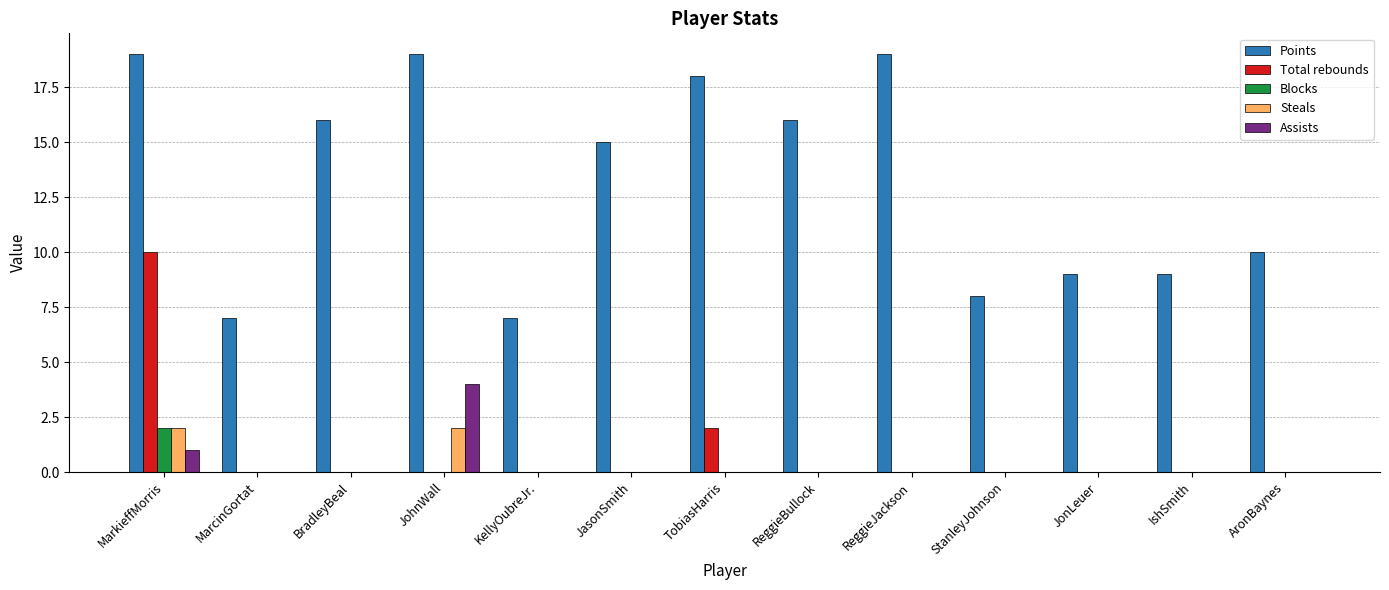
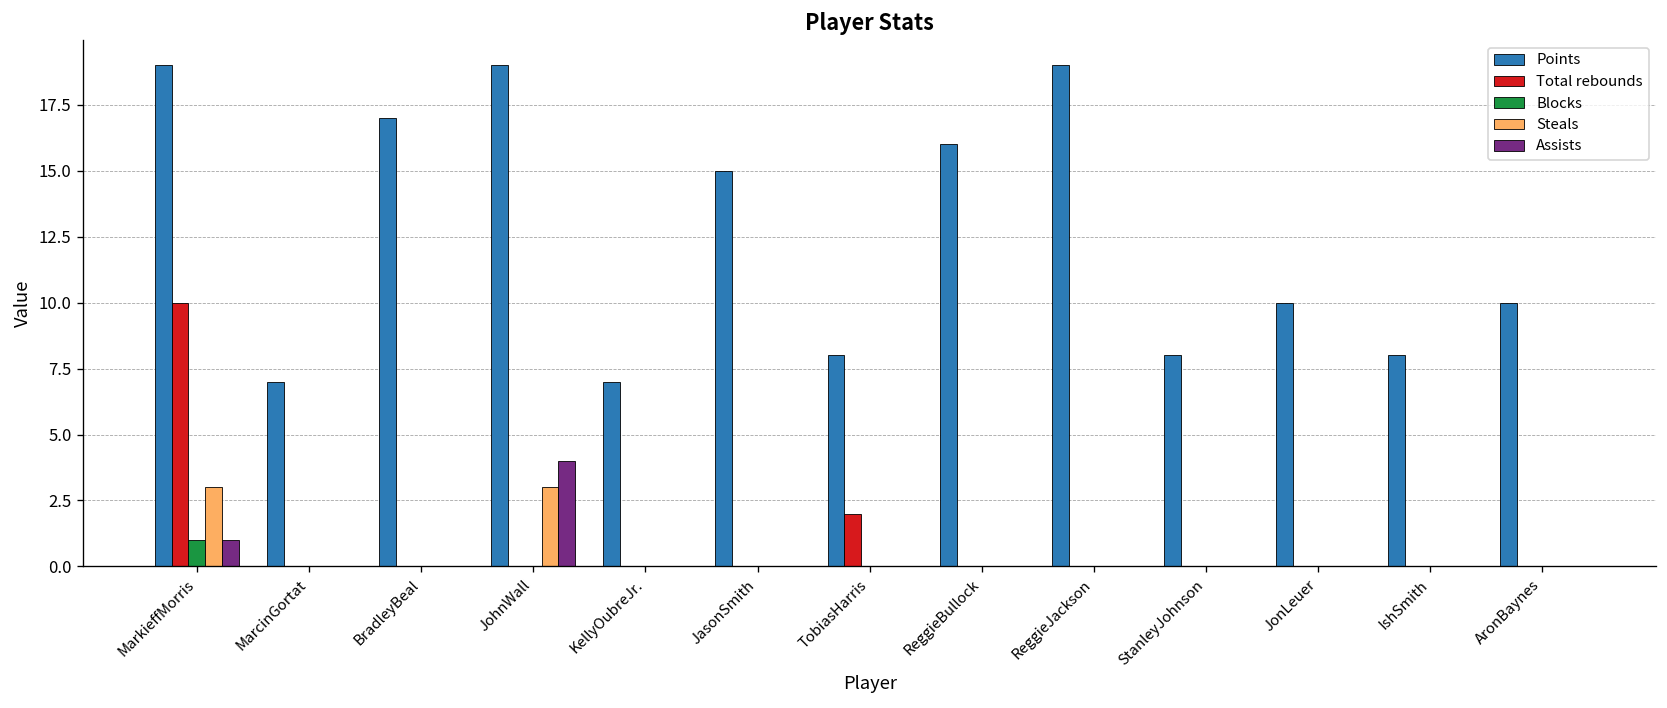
Blocks, MarkieffMorris: 2 -> 1
Steals, MarkieffMorris: 2 -> 3
Points, BradleyBeal: 16 -> 17
Steals, JohnWall: 2 -> 3
Points, TobiasHarris: 18 -> 8
Points, JonLeuer: 9 -> 10
Points, IshSmith: 9 -> 8
